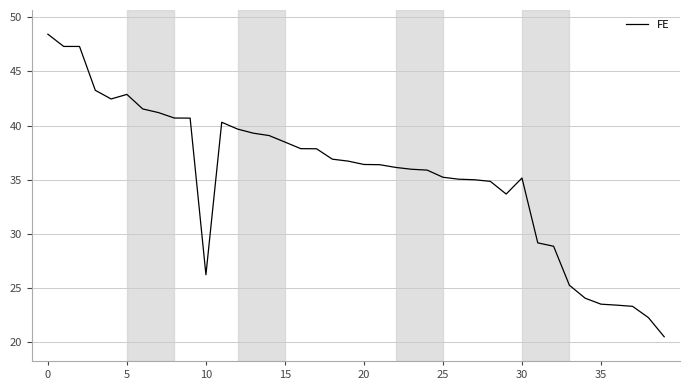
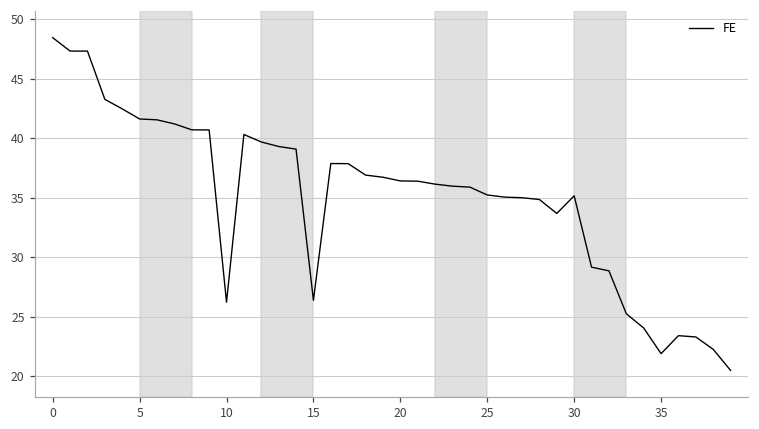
5: 42.9 -> 41.6
15: 38.5 -> 26.4
35: 23.5 -> 21.9
